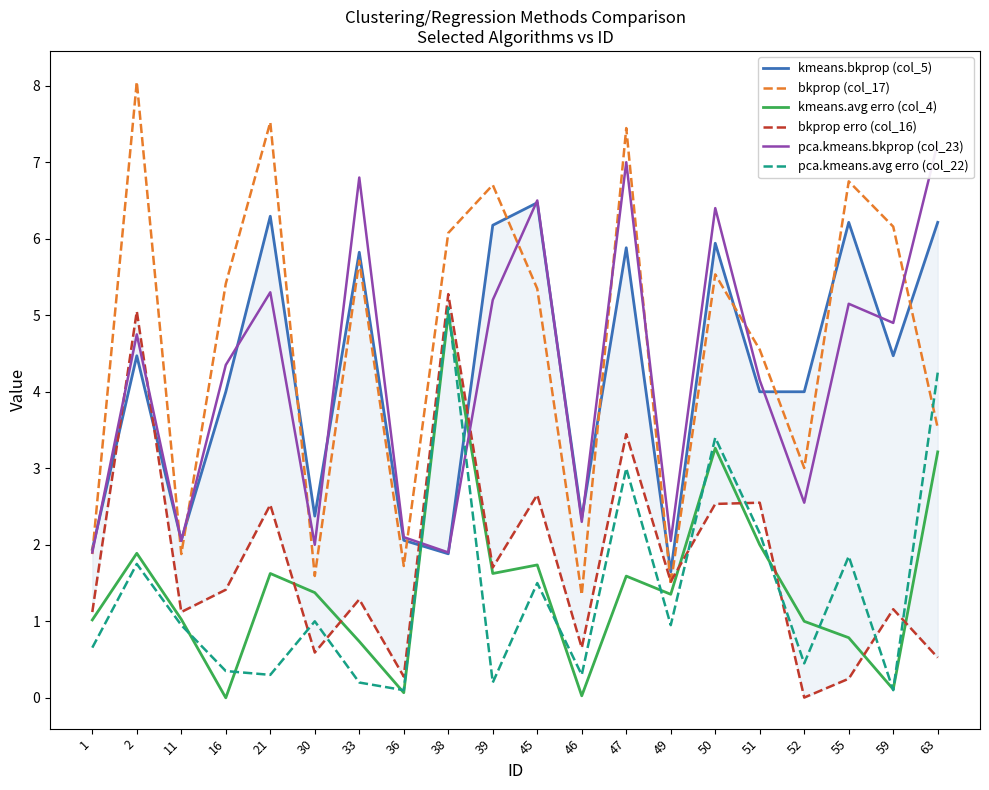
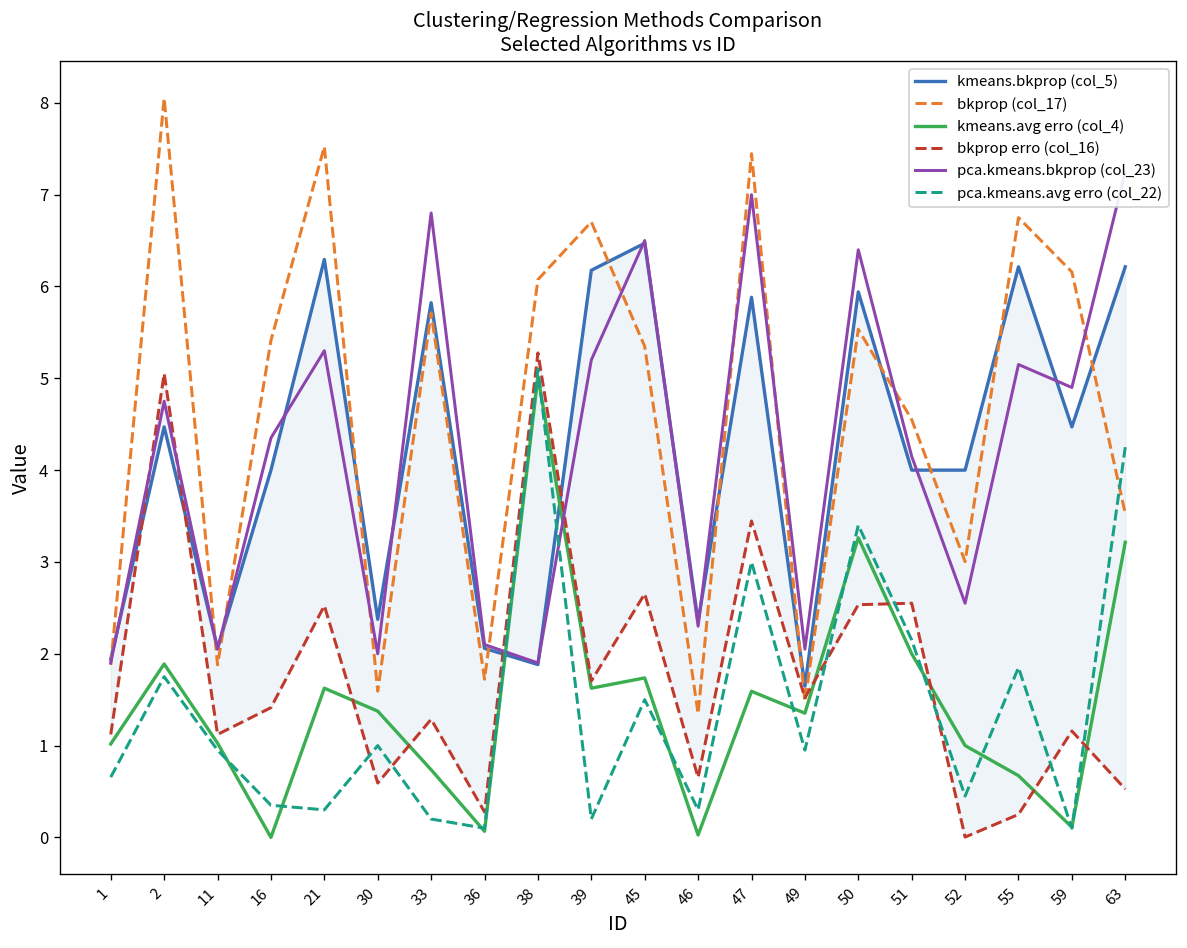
kmeans.avg erro (col_4), 55: 0.8 -> 0.7
